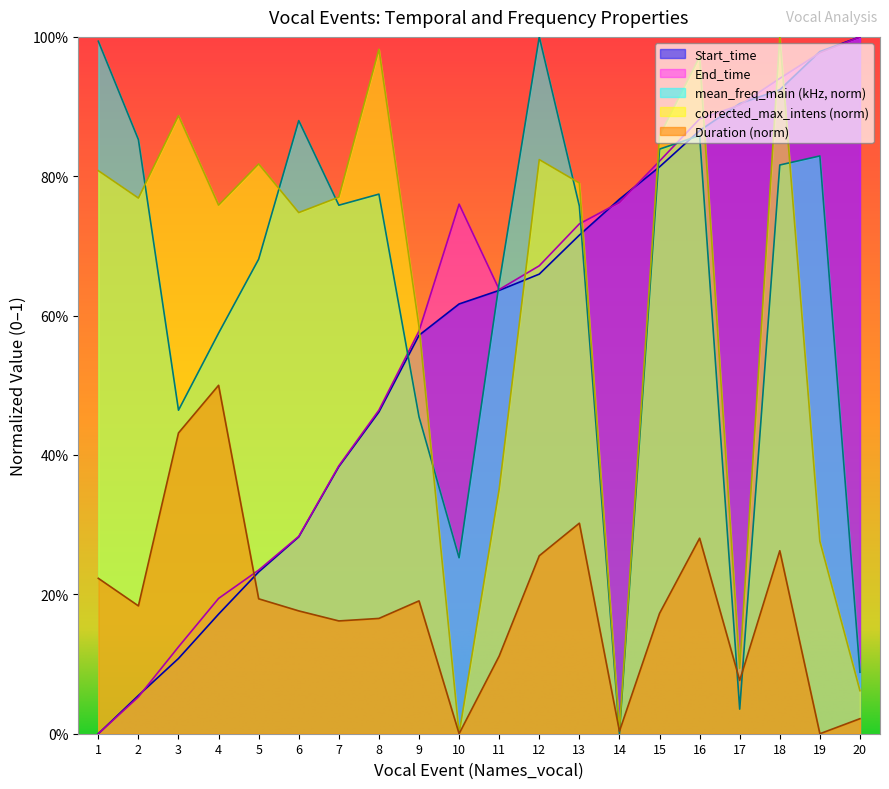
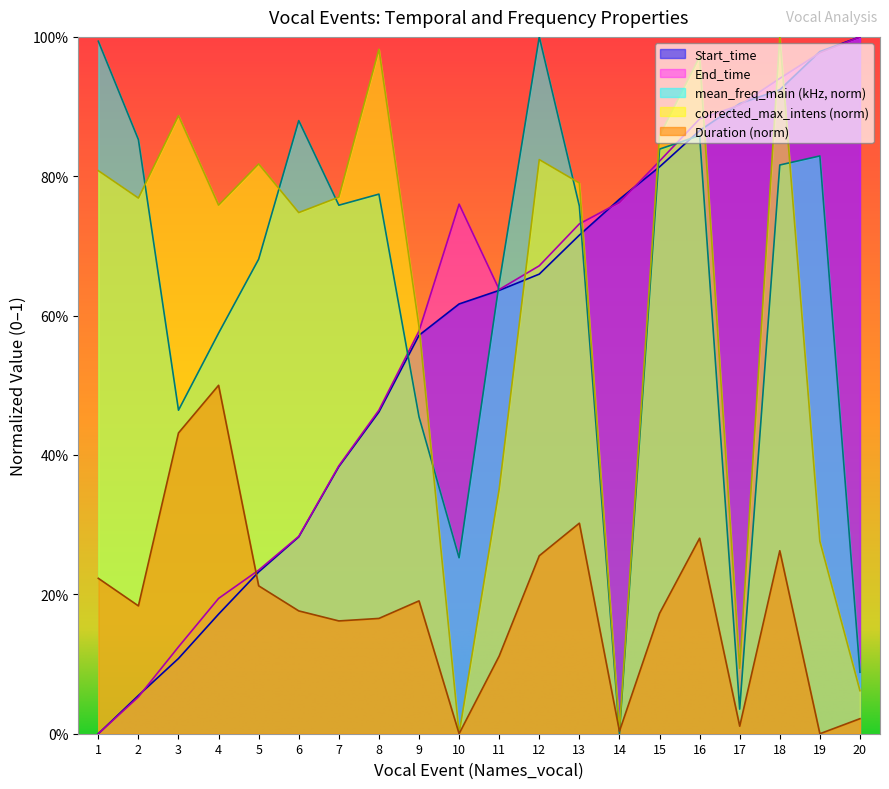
Duration (norm), 5: 19% -> 21%
Duration (norm), 17: 8% -> 1%
